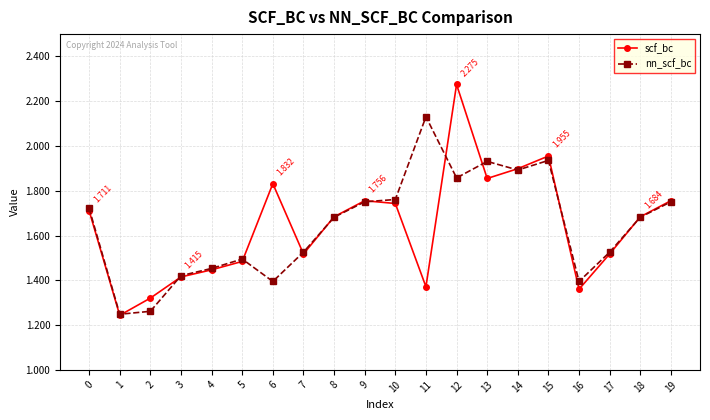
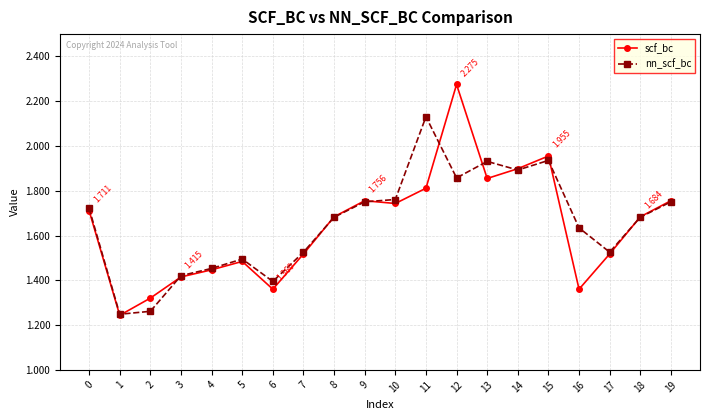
scf_bc, 6: 1.832 -> 1.360
scf_bc, 11: 1.37 -> 1.81
nn_scf_bc, 16: 1.39 -> 1.63
